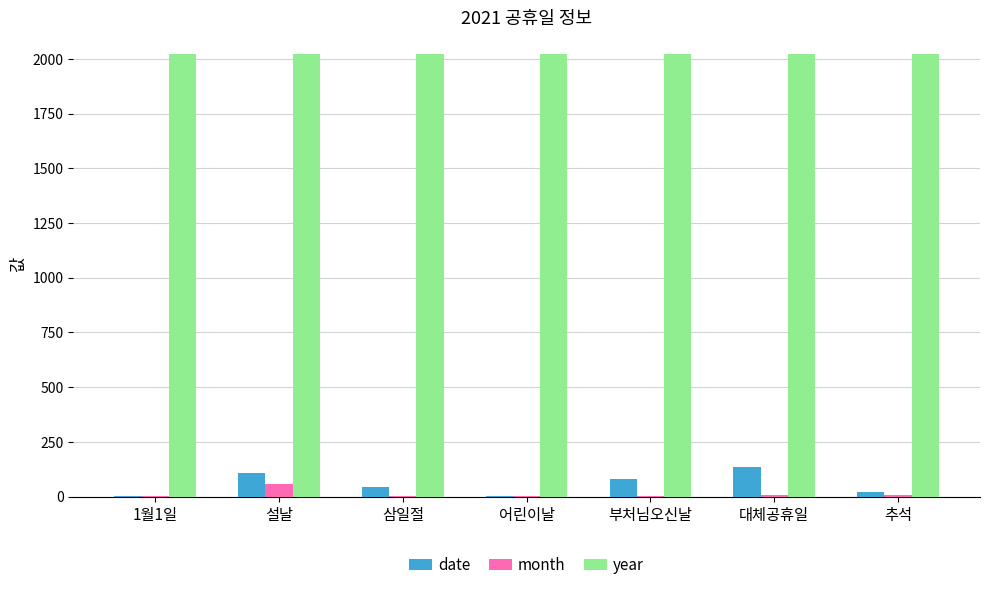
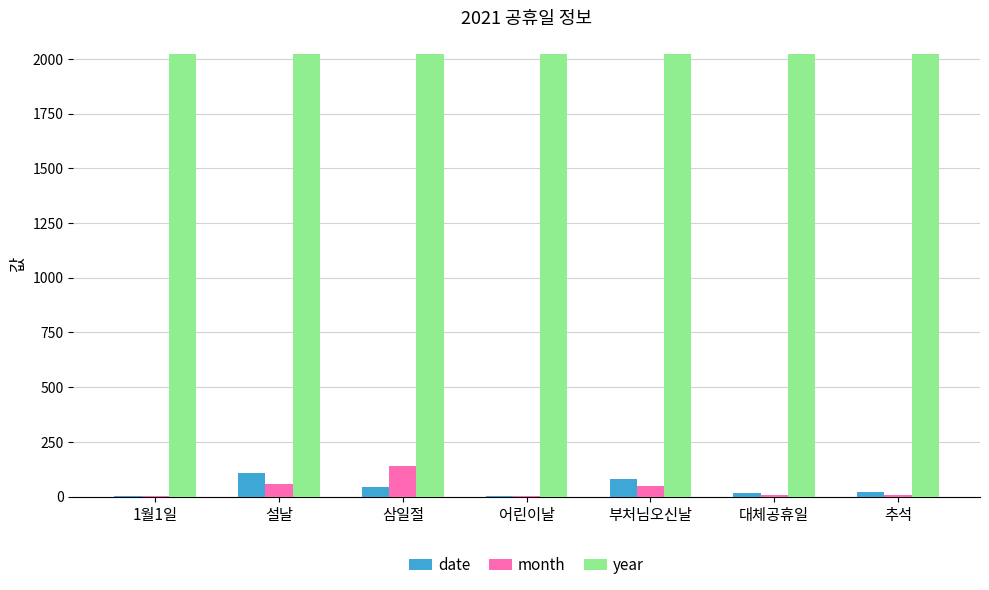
month, 삼일절: 0 -> 140
month, 부처님오신날: 10 -> 50
date, 대체공휴일: 130 -> 20
